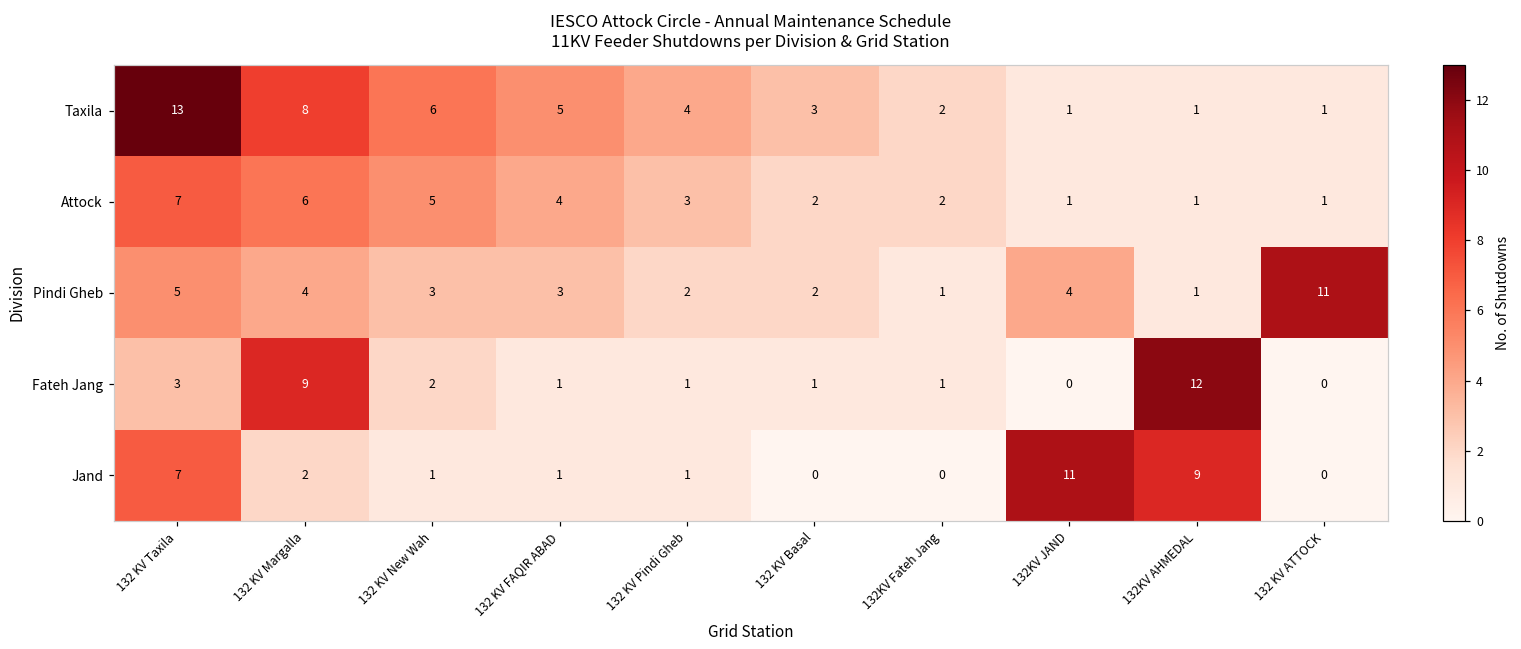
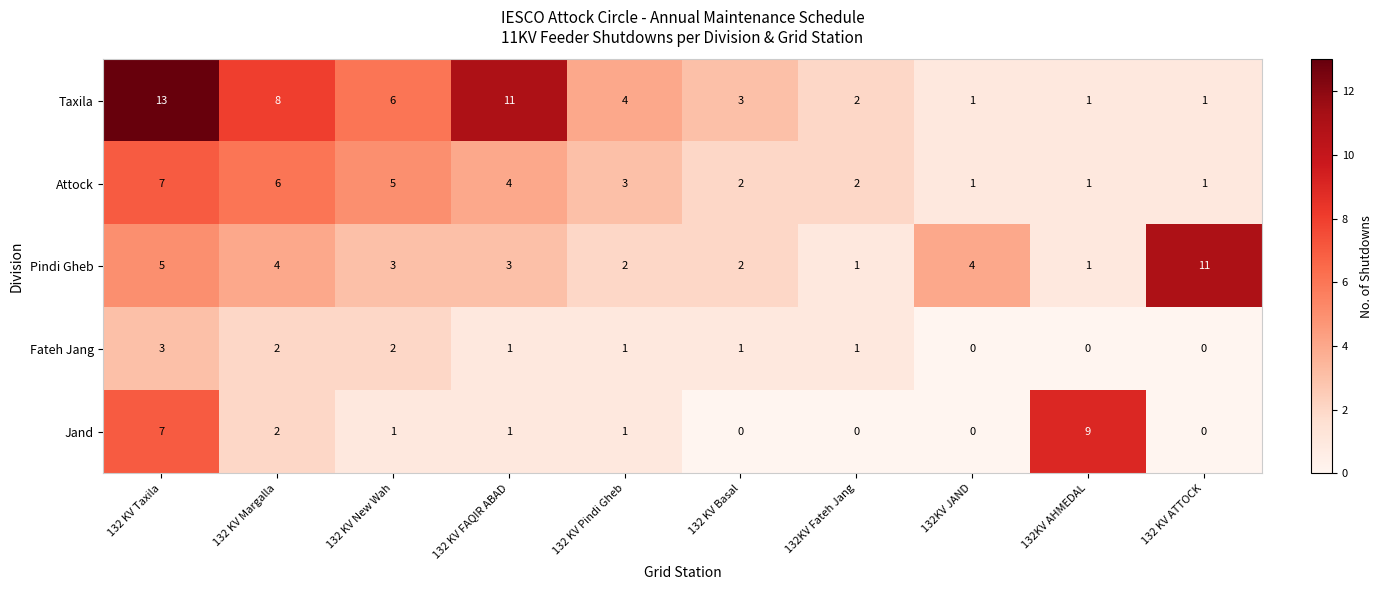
Taxila, 132 KV FAQIR ABAD: 5 -> 11
Fateh Jang, 132 KV Margalla: 9 -> 2
Fateh Jang, 132KV AHMEDAL: 12 -> 0
Jand, 132KV JAND: 11 -> 0
